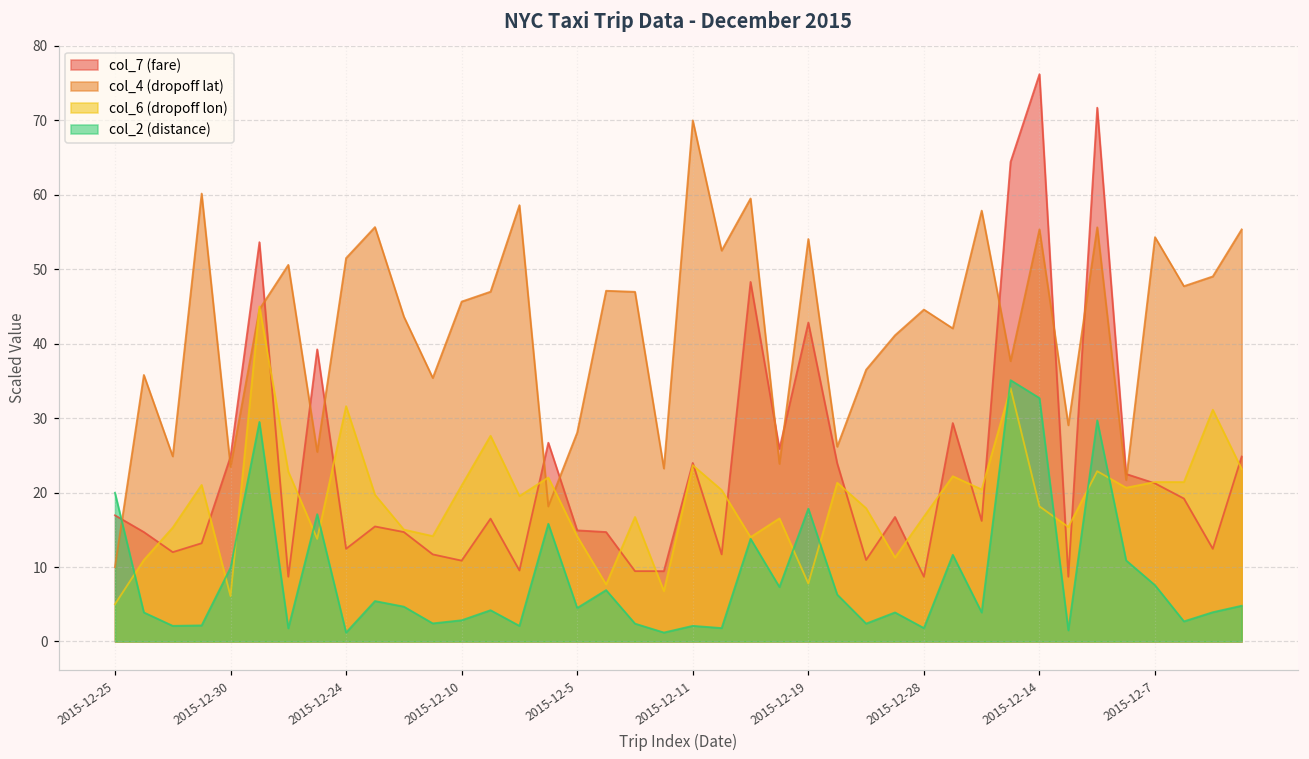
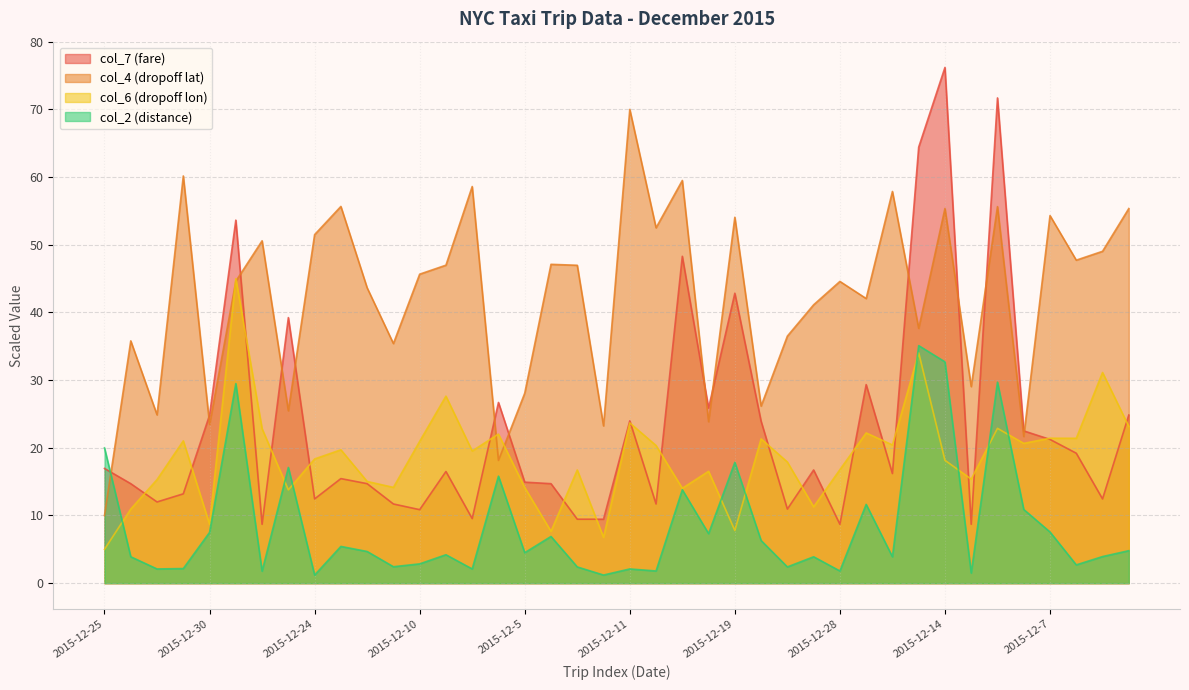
col_6 (dropoff lon), 2015-12-30: 6 -> 9
col_2 (distance), 2015-12-30: 10 -> 8
col_6 (dropoff lon), 2015-12-24: 32 -> 18
